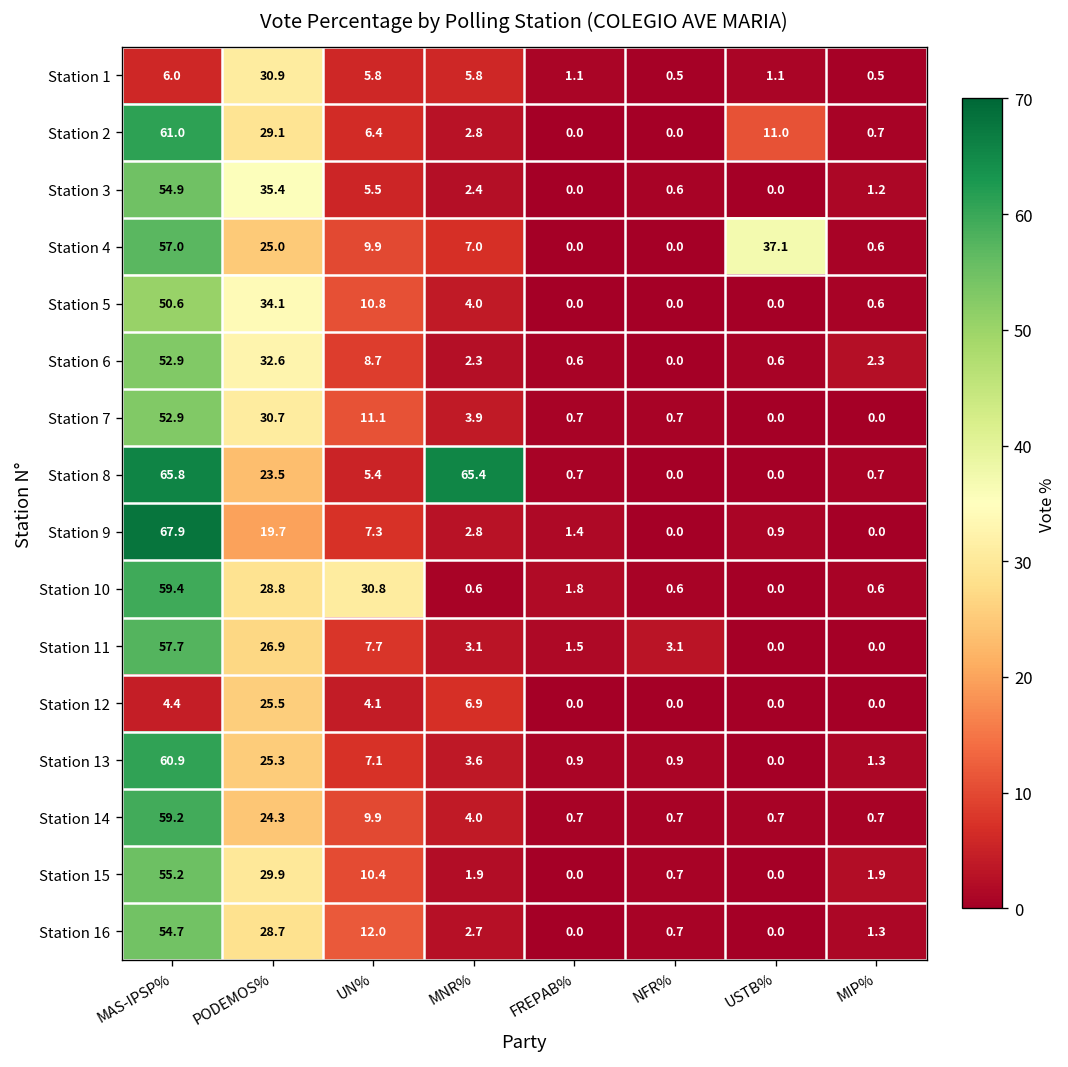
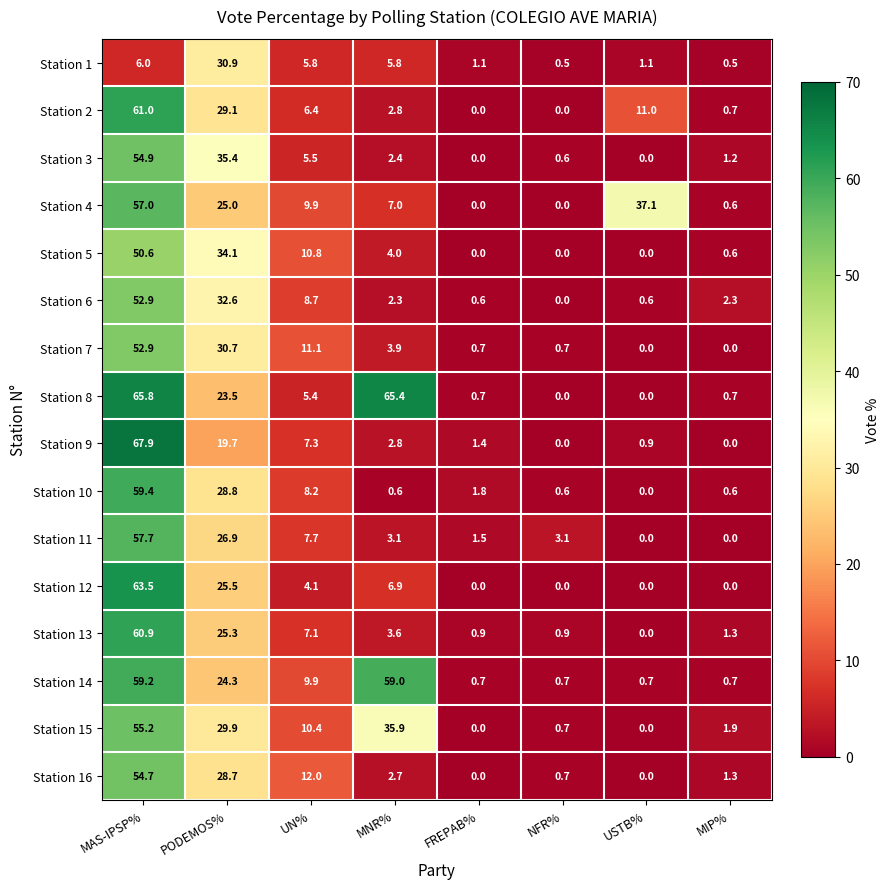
Station 10, UN%: 30.8 -> 8.2
Station 12, MAS-IPSP%: 4.4 -> 63.5
Station 14, MNR%: 4.0 -> 59.0
Station 15, MNR%: 1.9 -> 35.9
